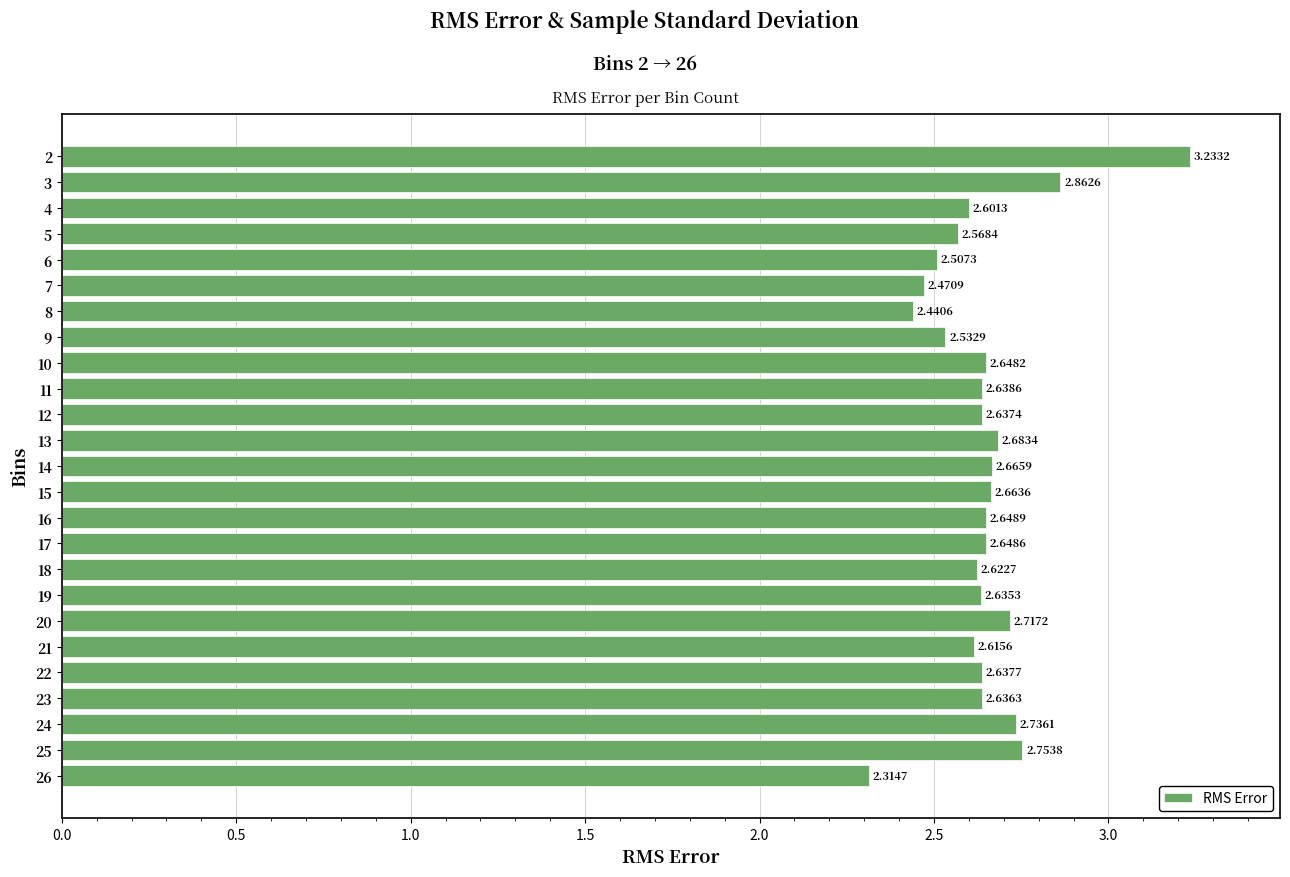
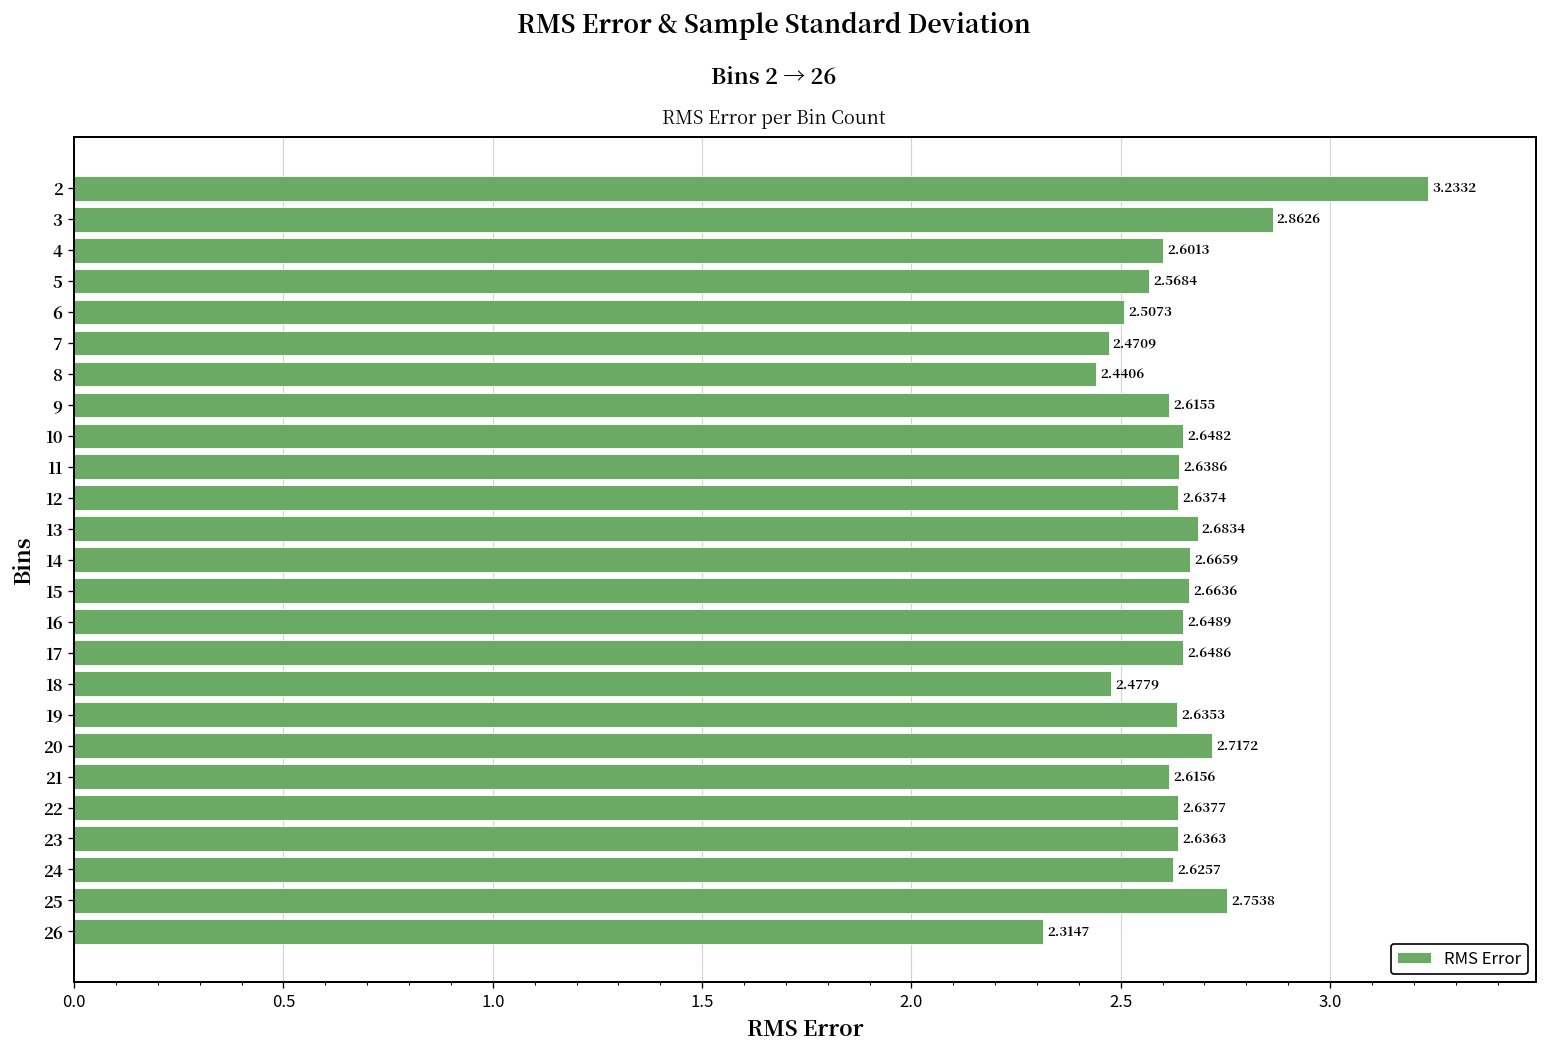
9: 2.5329 -> 2.6155
18: 2.6227 -> 2.4779
24: 2.7361 -> 2.6257
